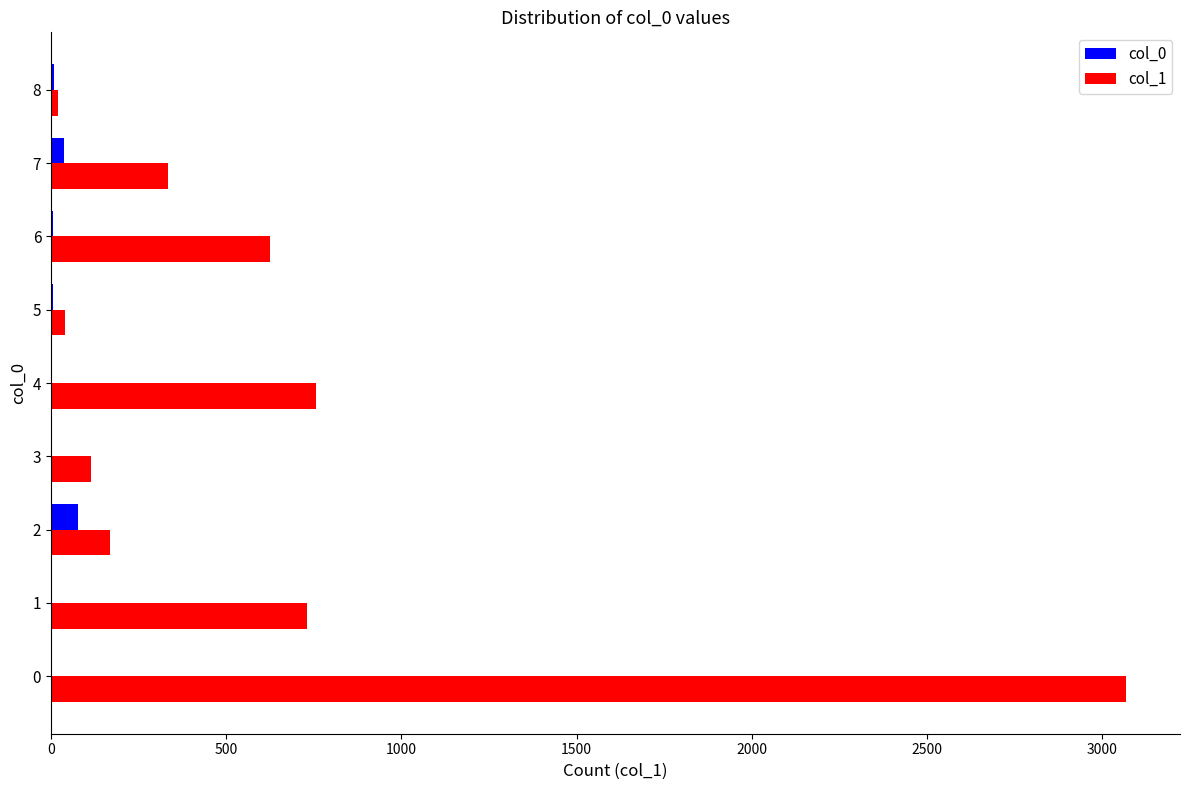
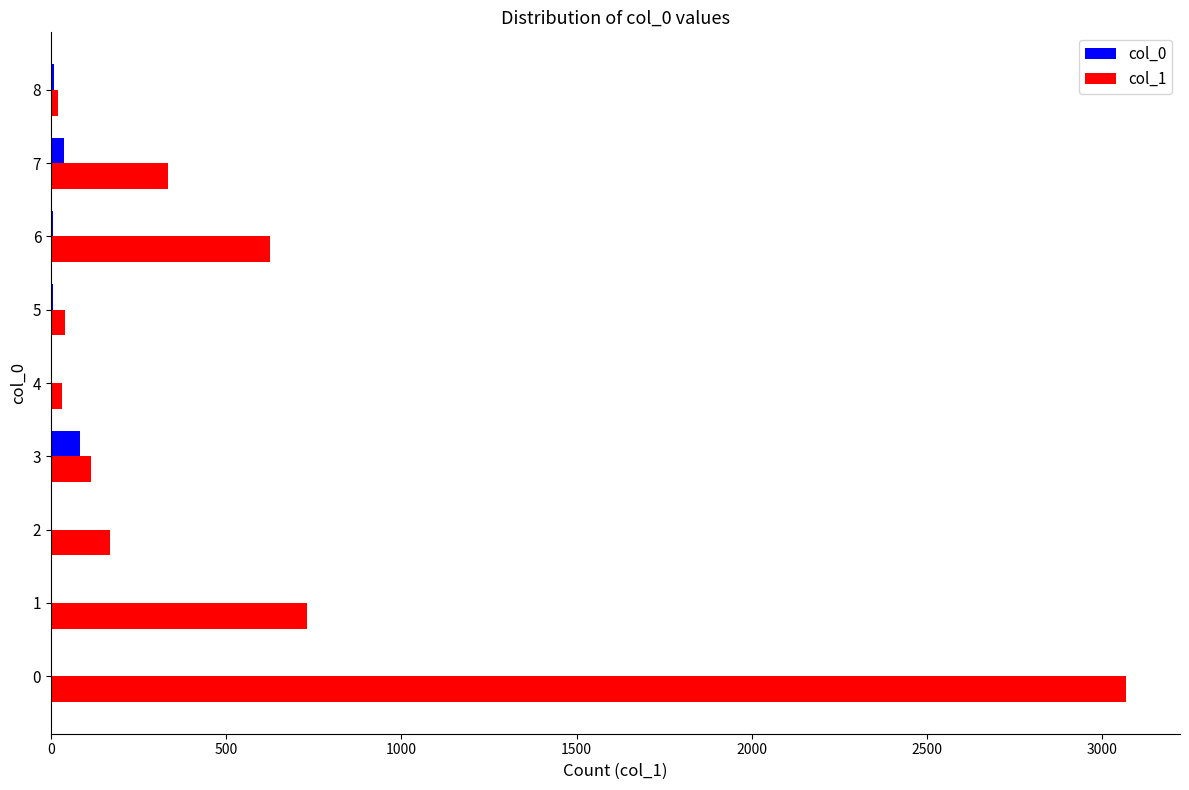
col_1, 4: 760 -> 30
col_0, 3: 0 -> 80
col_0, 2: 80 -> 0
